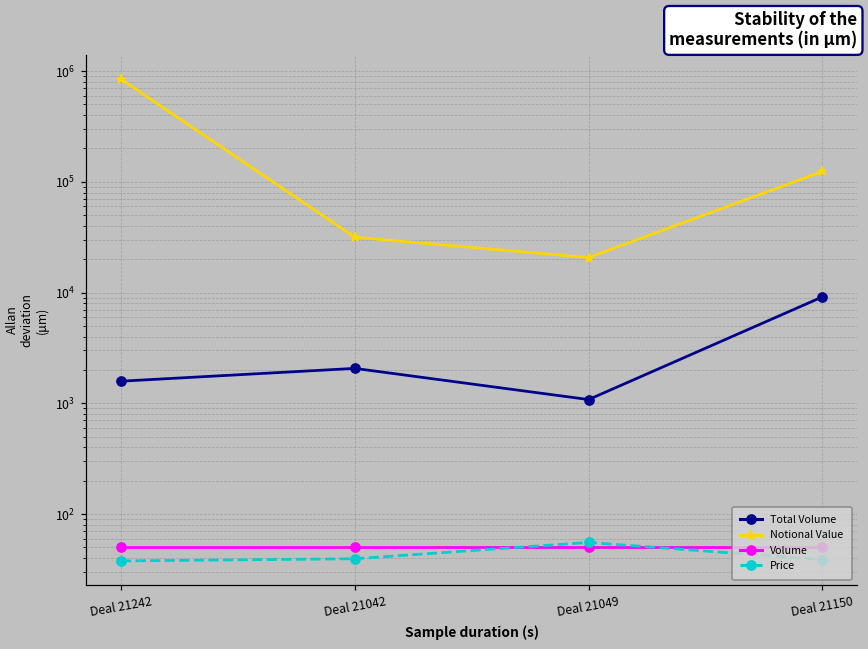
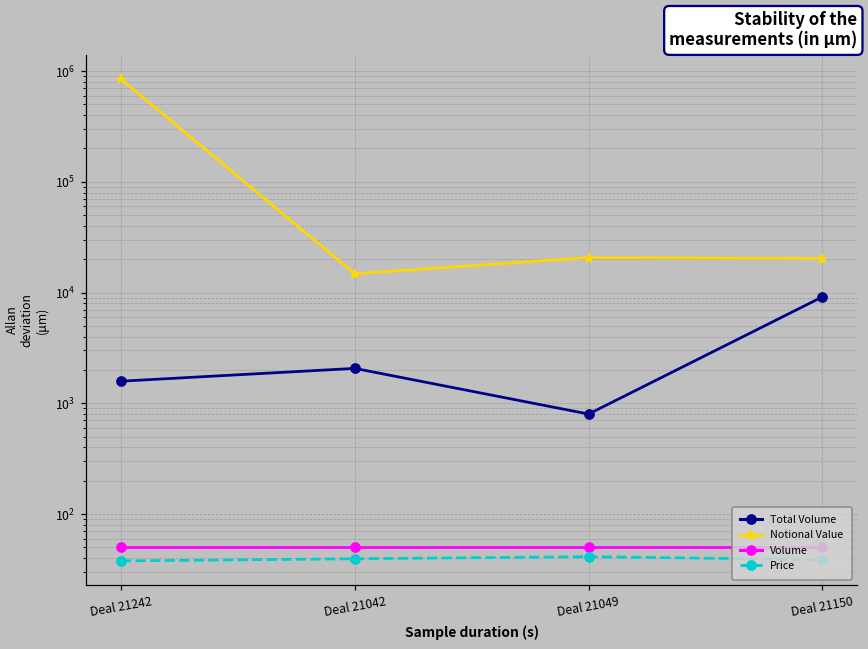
Notional Value, Deal 21042: 32000 -> 15000
Total Volume, Deal 21049: 1100 -> 800
Price, Deal 21049: 60 -> 41
Notional Value, Deal 21150: 120000 -> 20000
